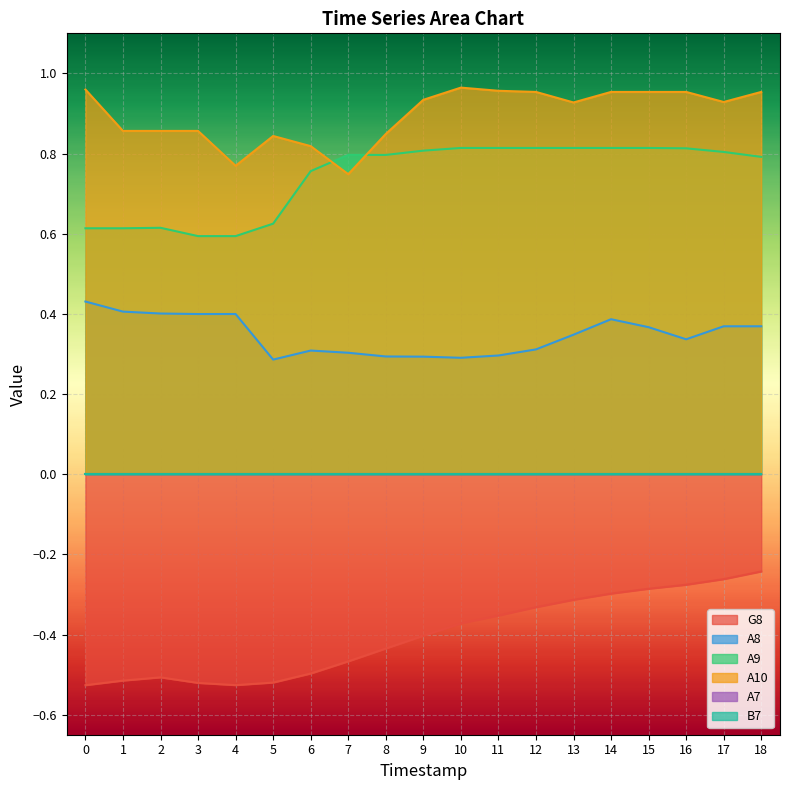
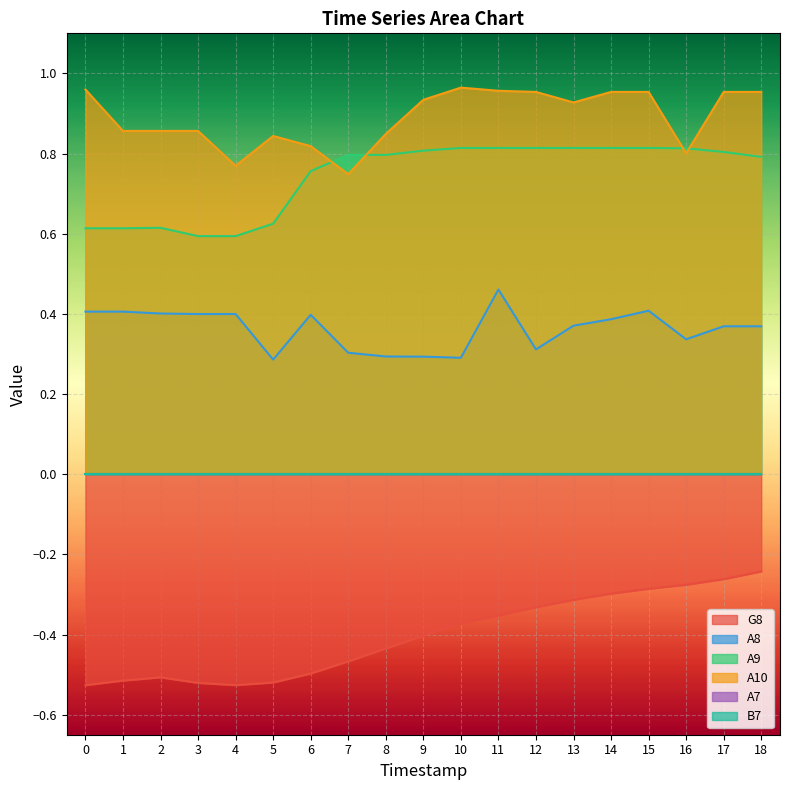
A8, 0: 0.43 -> 0.41
A8, 6: 0.31 -> 0.40
A8, 11: 0.30 -> 0.46
A8, 13: 0.35 -> 0.37
A8, 15: 0.37 -> 0.41
A10, 16: 0.95 -> 0.80
A10, 17: 0.93 -> 0.95
